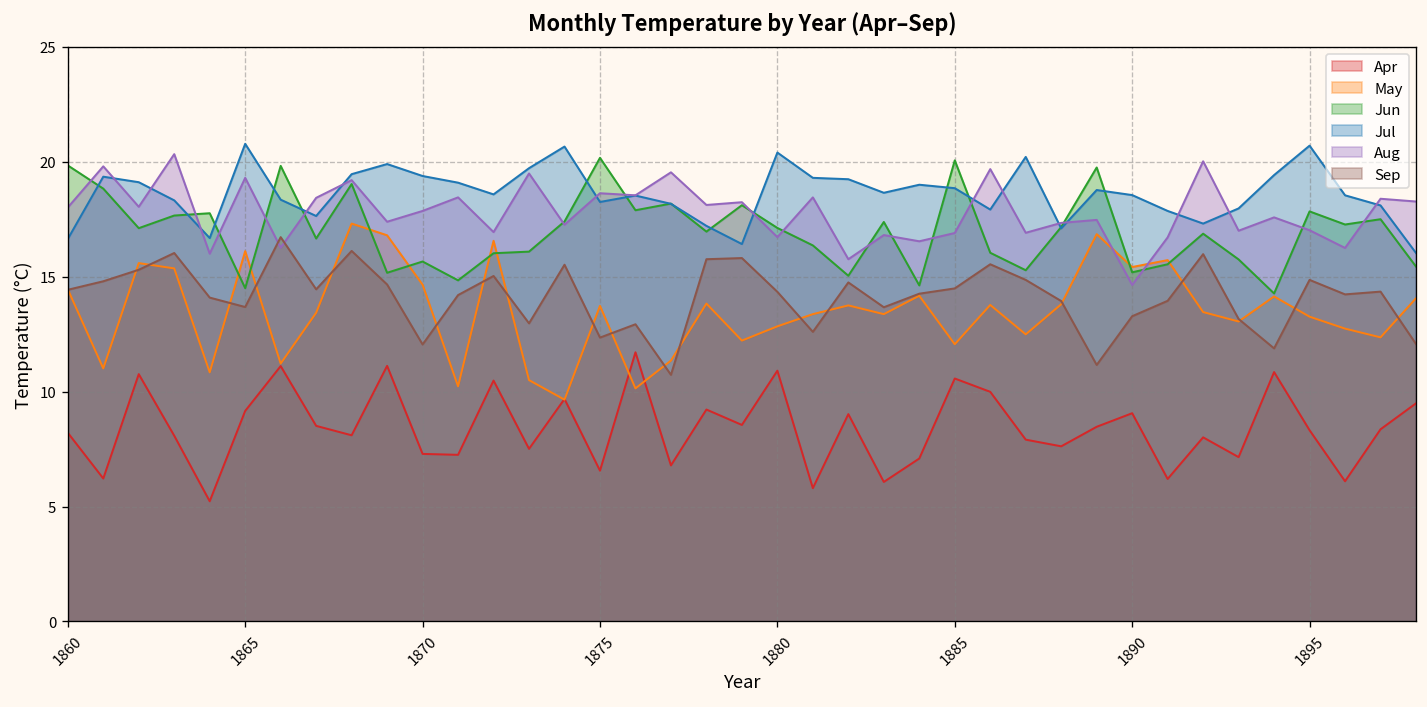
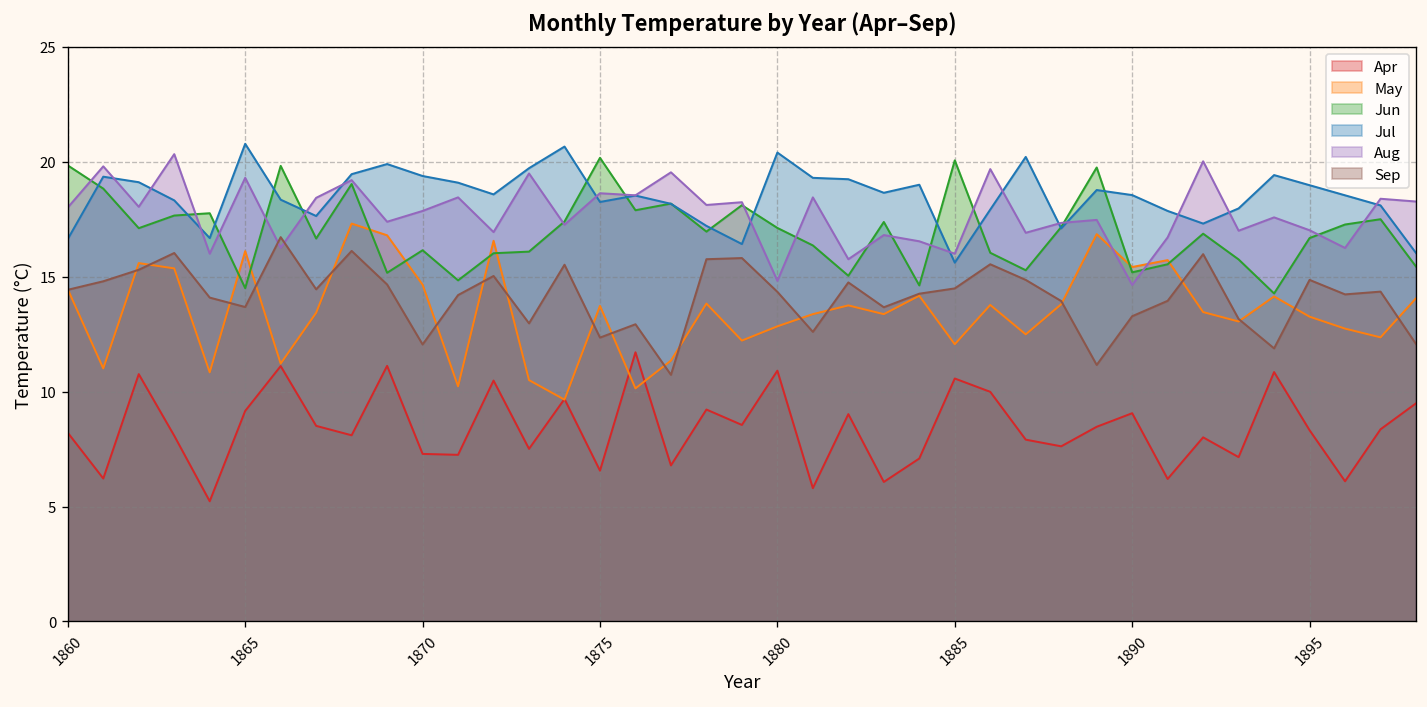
Jun, 1870: 15.7 -> 16.2
Aug, 1880: 16.7 -> 14.8
Jul, 1885: 18.9 -> 15.6
Aug, 1885: 16.9 -> 16.0
Jun, 1895: 17.8 -> 16.7
Jul, 1895: 20.7 -> 19.0
